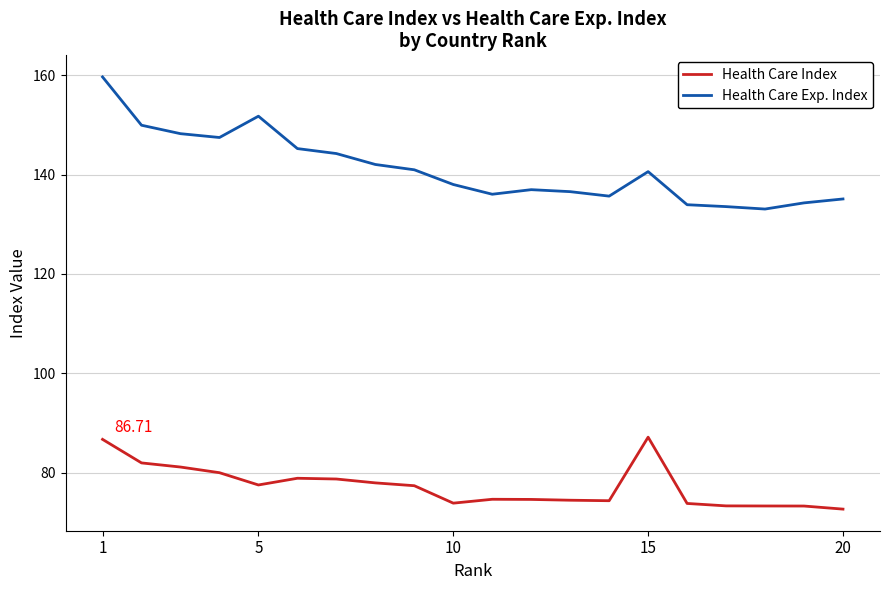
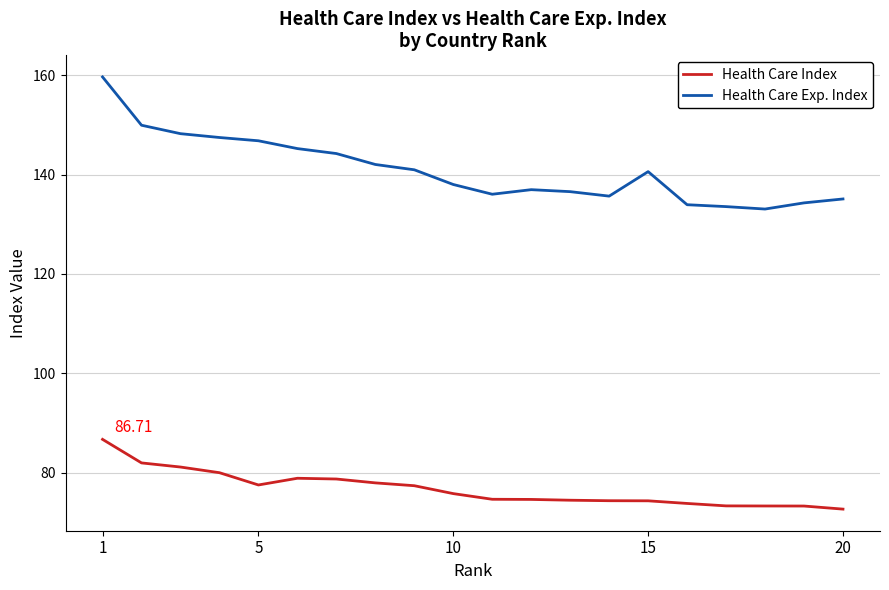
Health Care Exp. Index, 5: 152 -> 147
Health Care Index, 10: 74 -> 76
Health Care Index, 15: 87 -> 74
